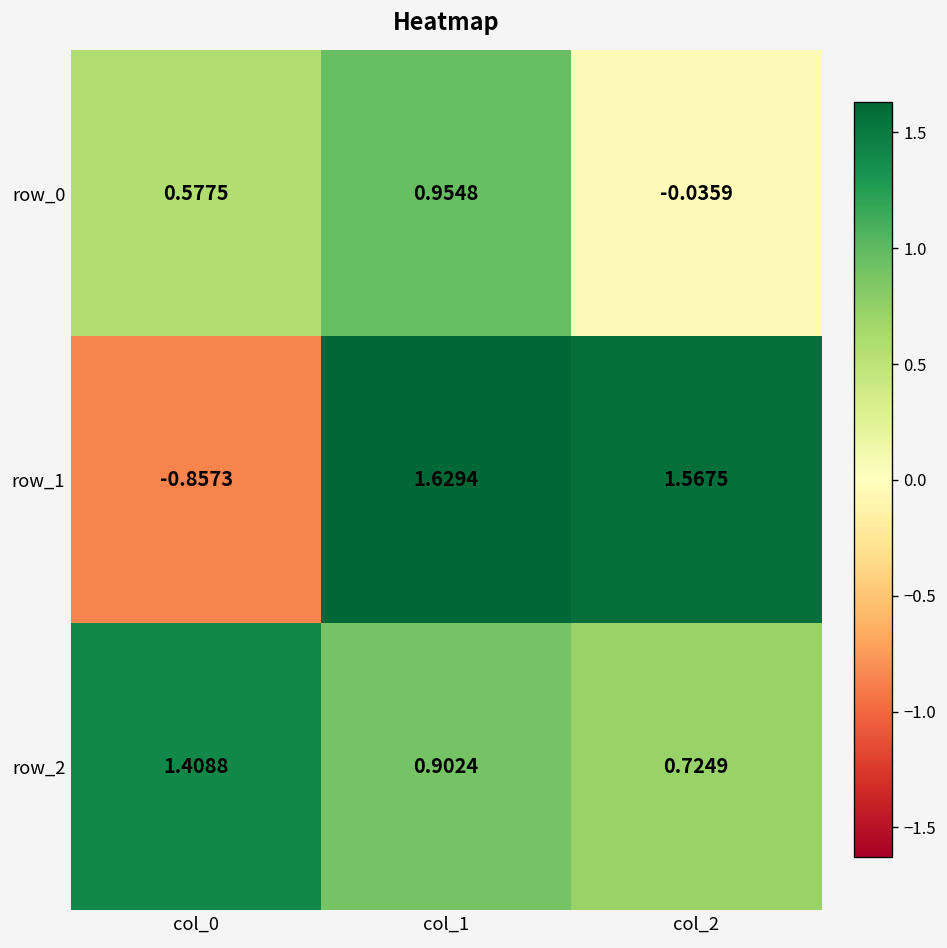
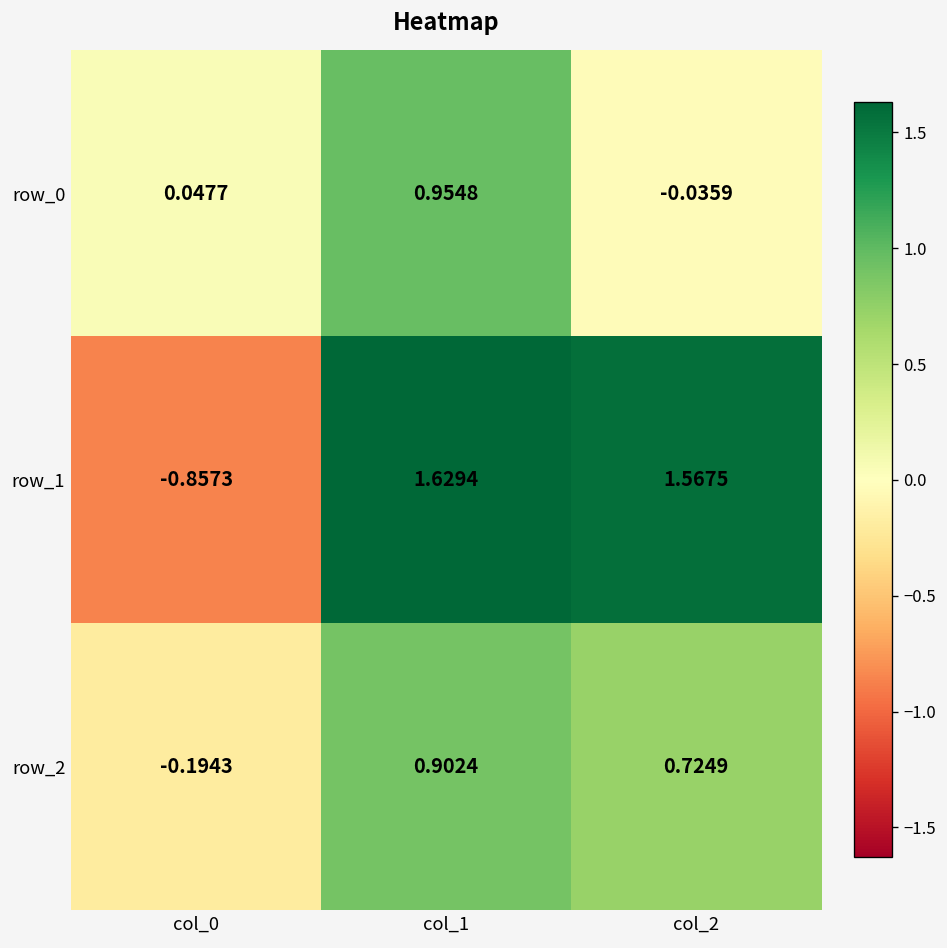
row_0, col_0: 0.5775 -> 0.0477
row_2, col_0: 1.4088 -> -0.1943
